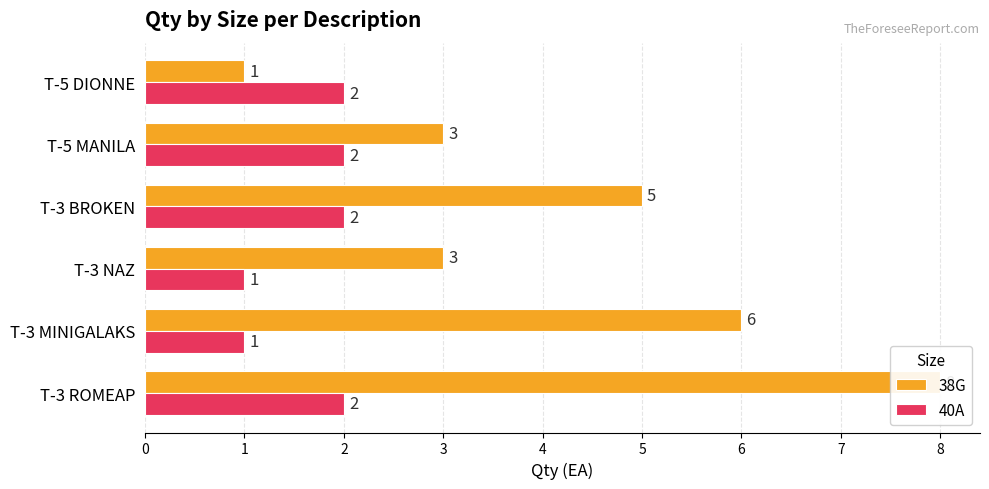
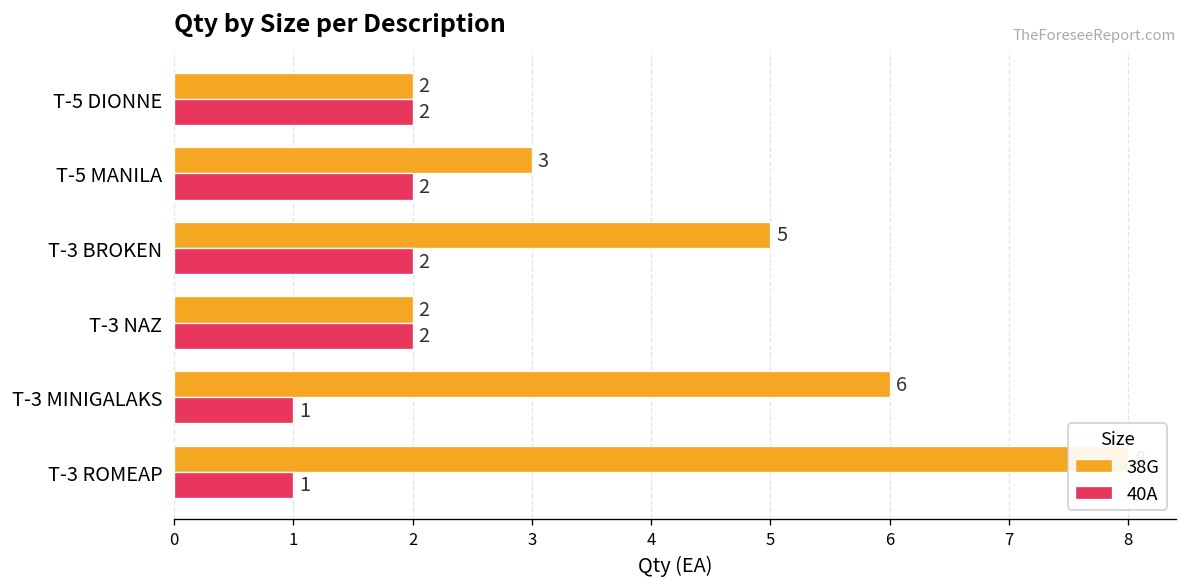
38G, T-5 DIONNE: 1 -> 2
38G, T-3 NAZ: 3 -> 2
40A, T-3 NAZ: 1 -> 2
40A, T-3 ROMEAP: 2 -> 1
